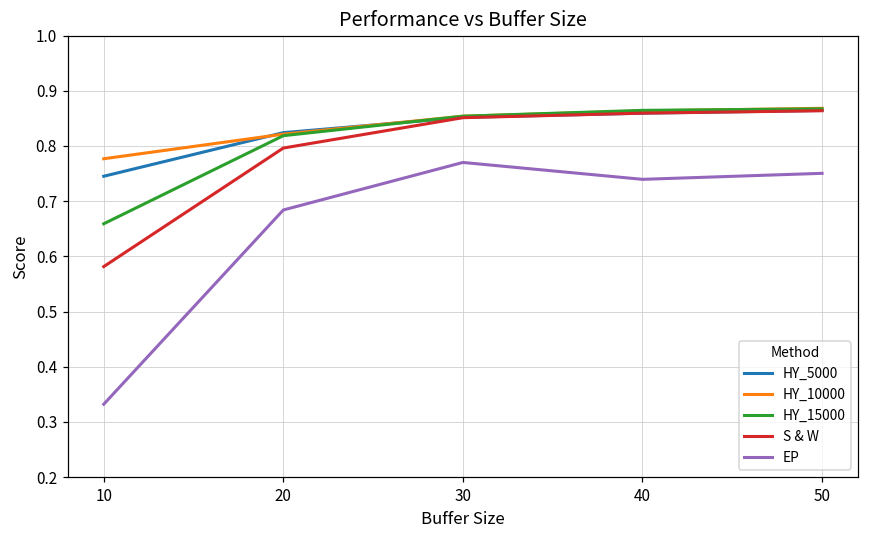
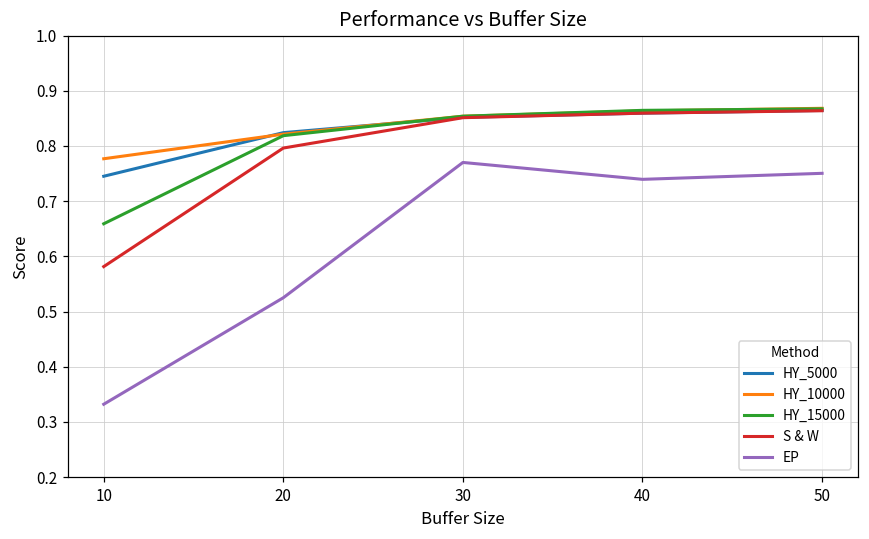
EP, 20: 0.68 -> 0.53
